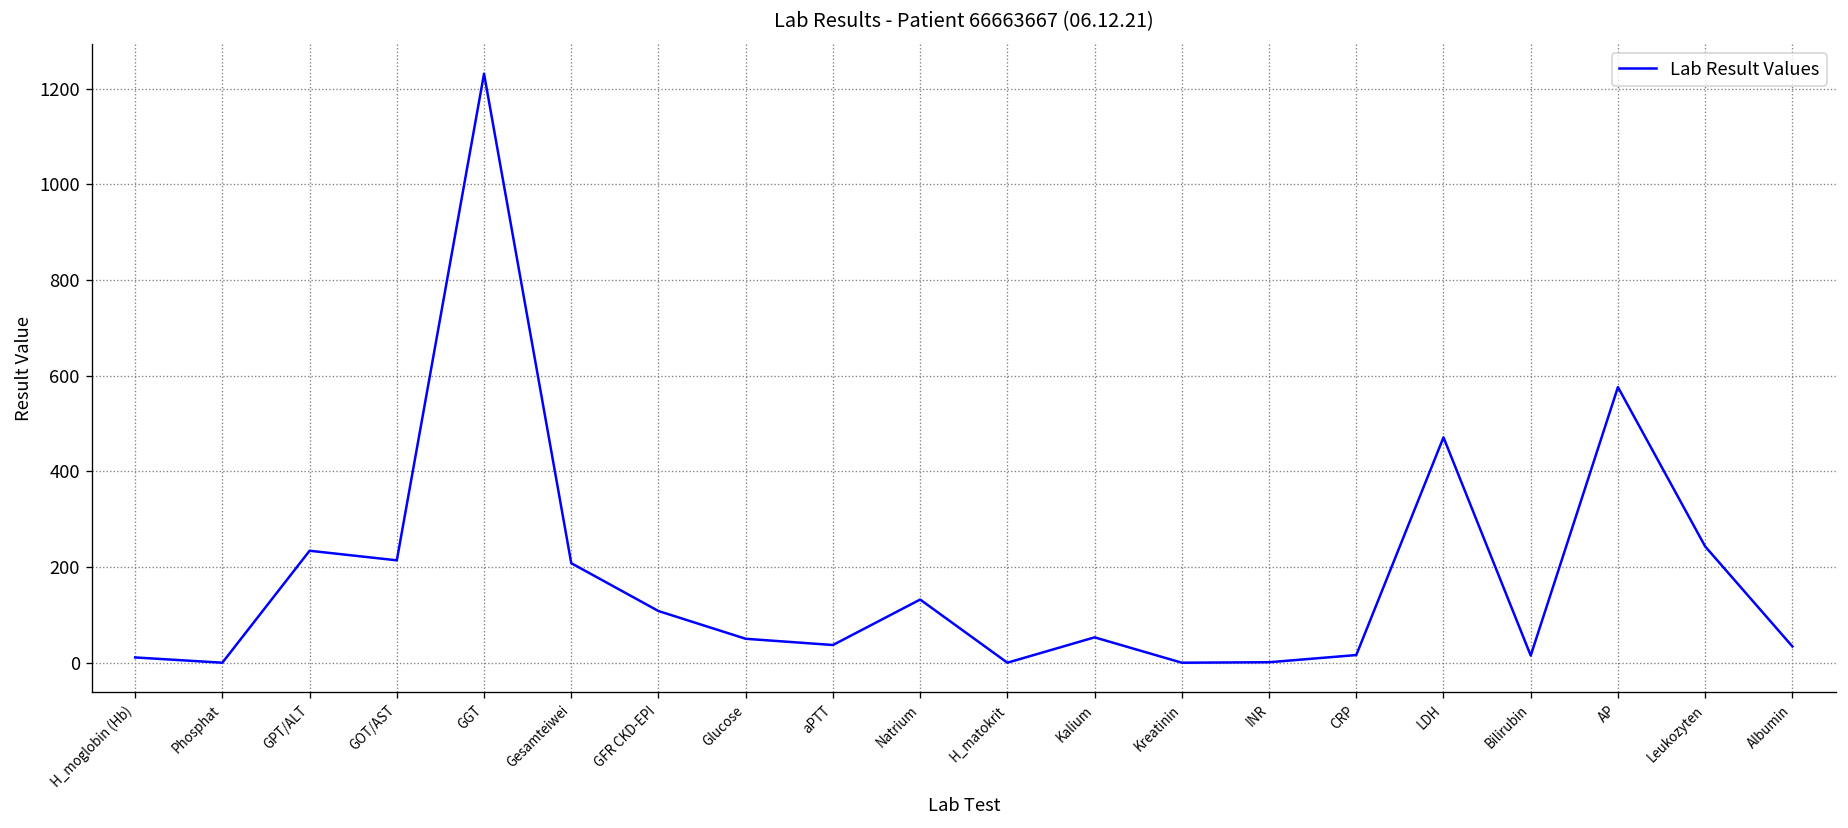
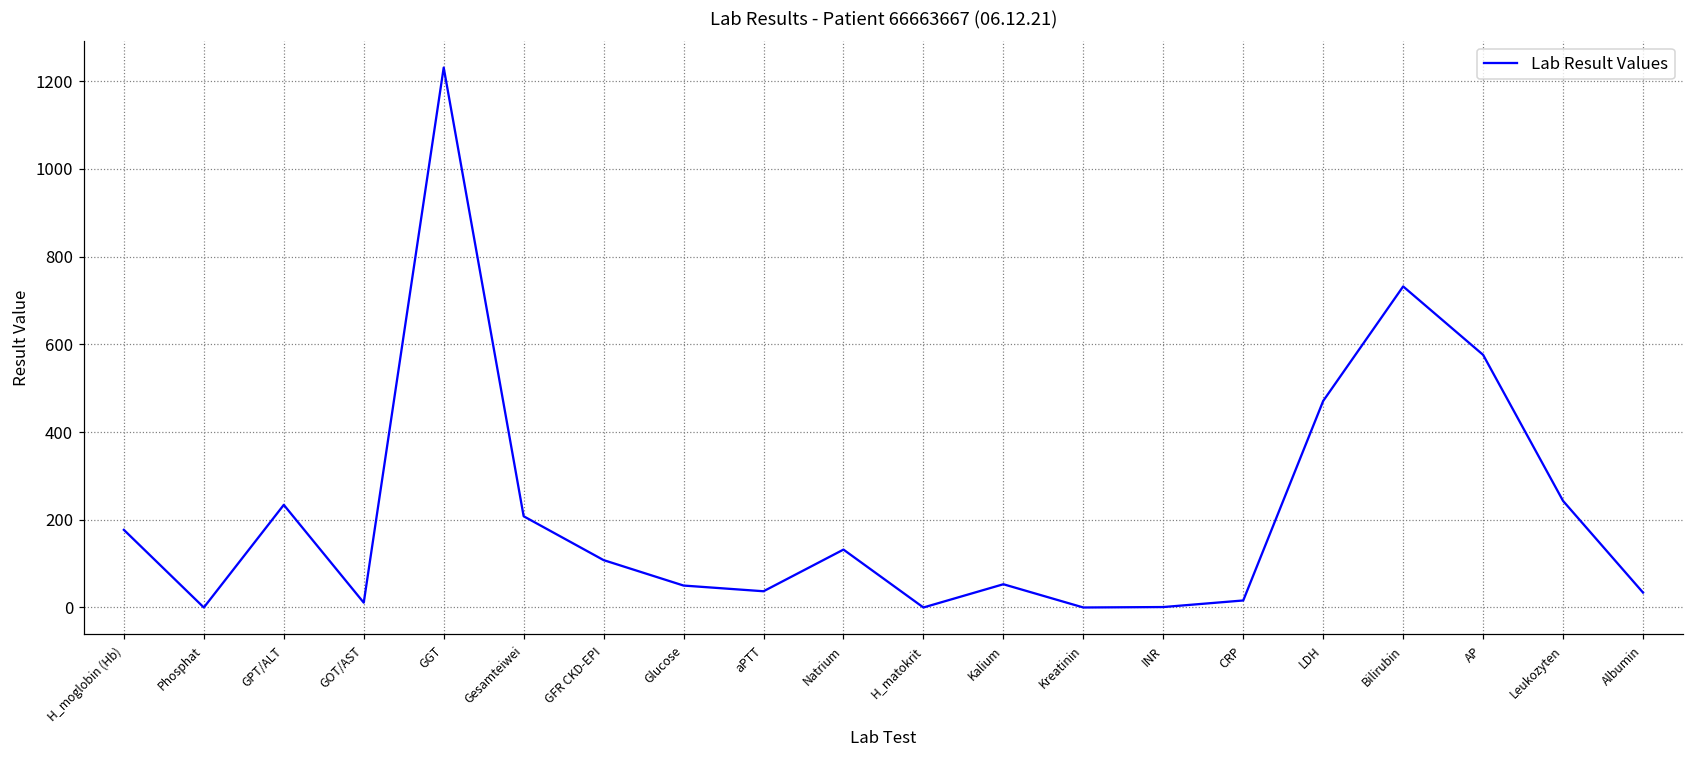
H_moglobin (Hb): 10 -> 180
GOT/AST: 210 -> 10
Bilirubin: 20 -> 730
